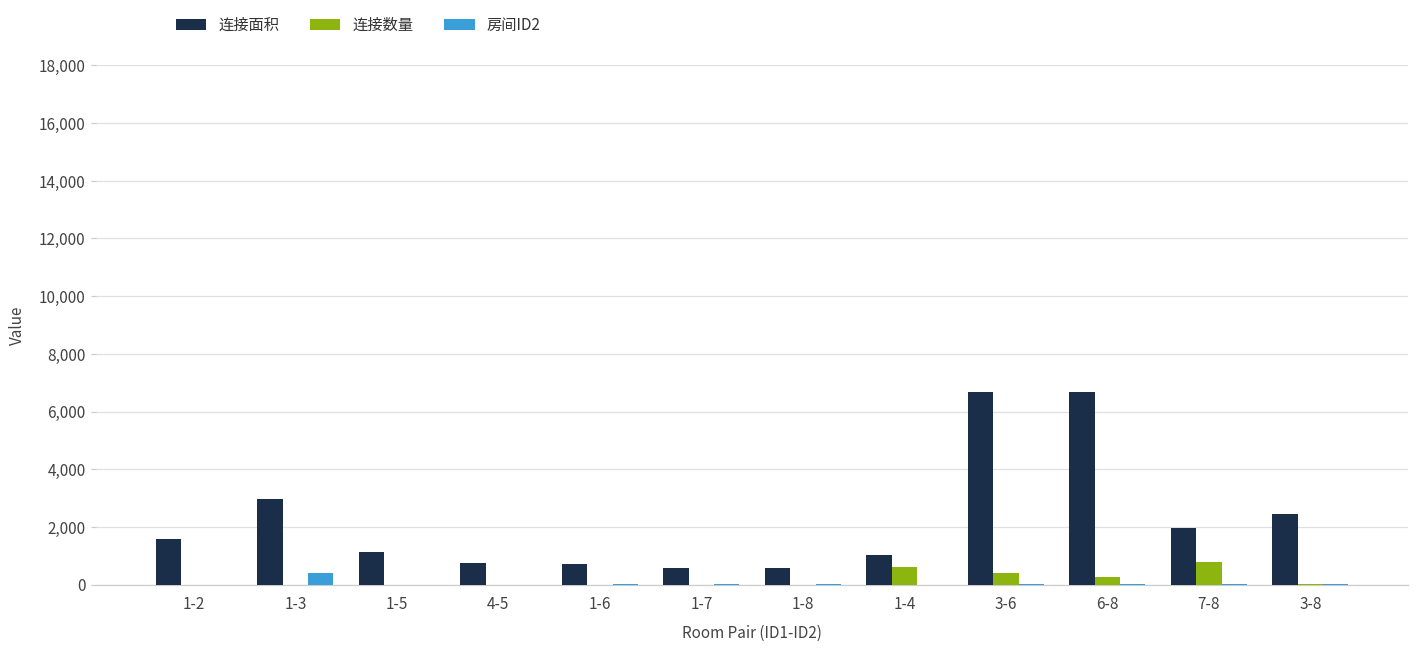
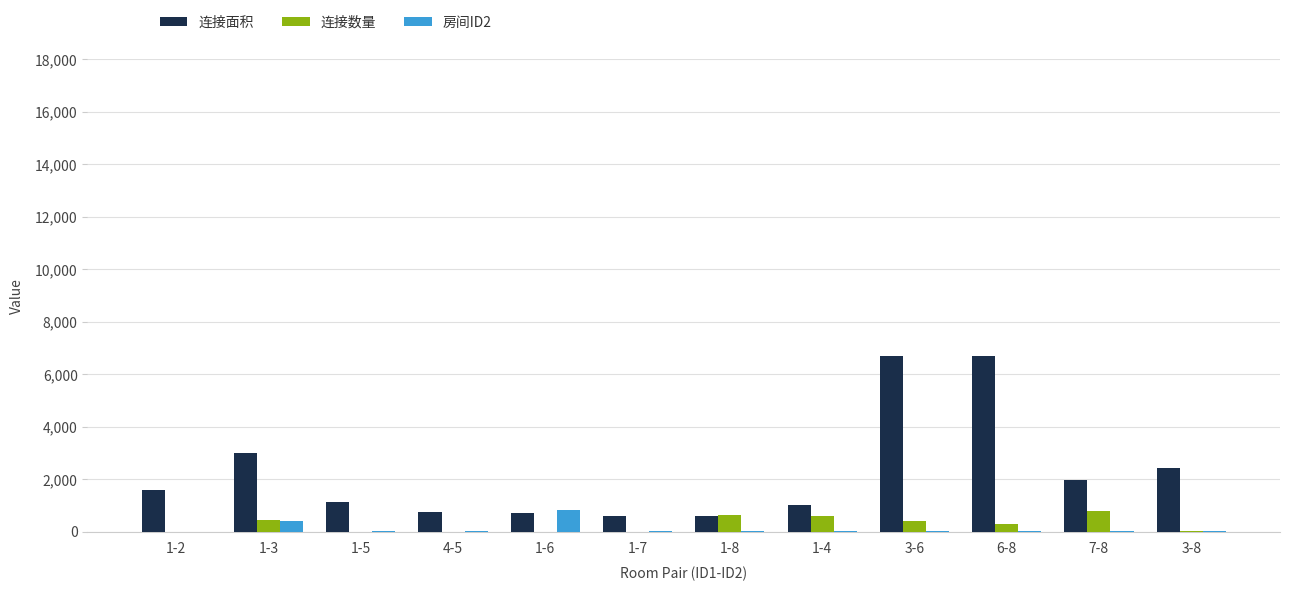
连接数量, 1-3: 0 -> 400
房间ID2, 1-6: 0 -> 800
连接数量, 1-8: 0 -> 600
